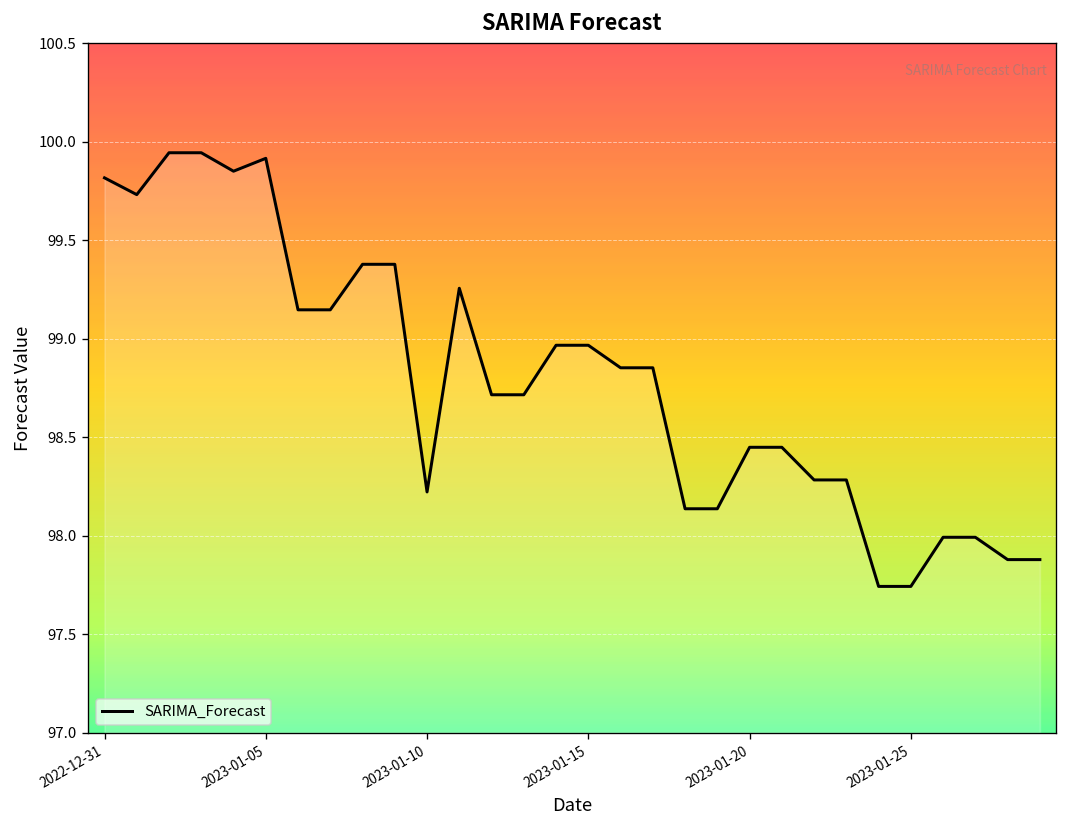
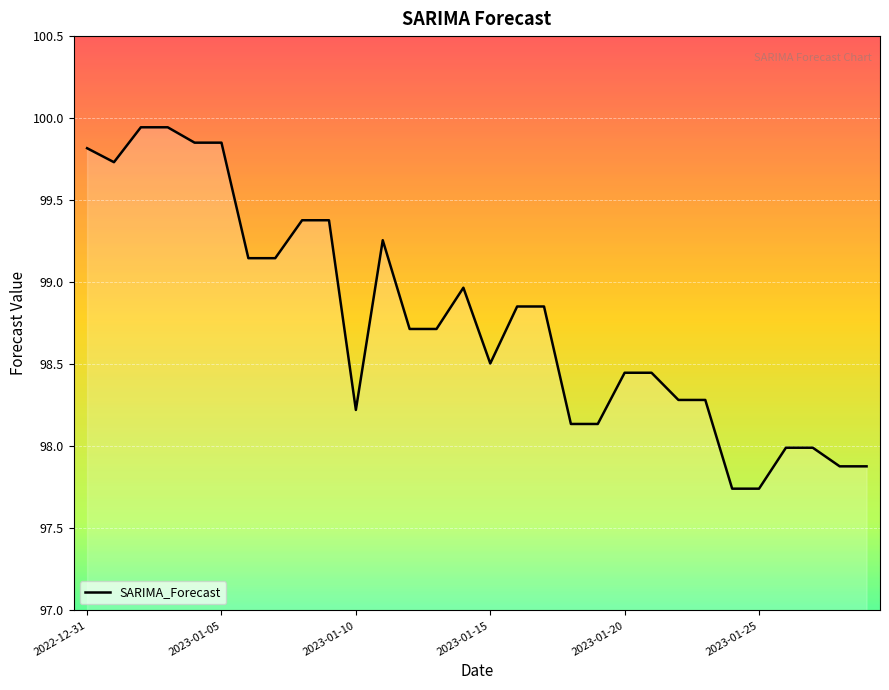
2023-01-05: 99.92 -> 99.85
2023-01-15: 98.97 -> 98.50
